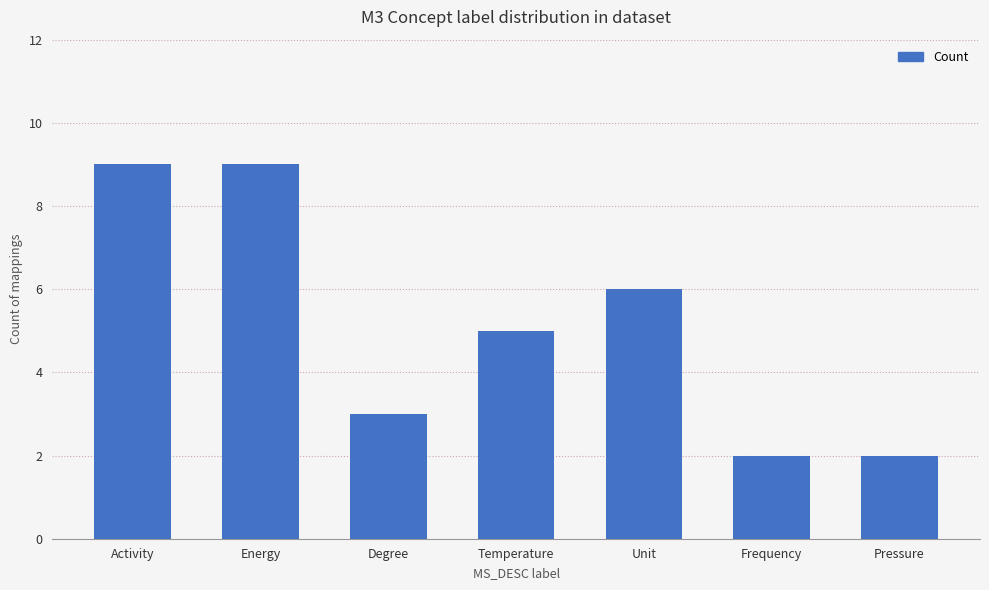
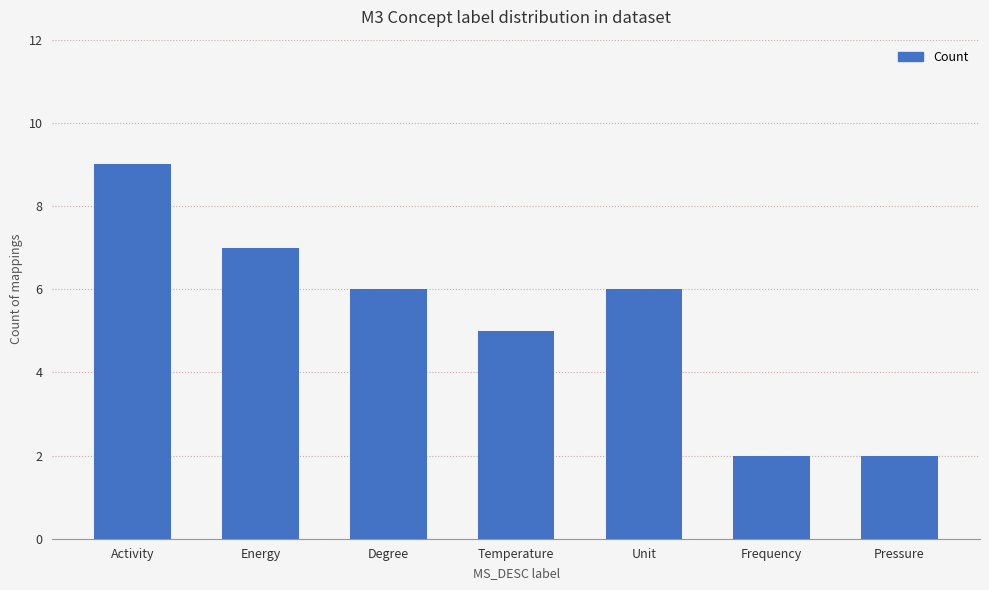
Energy: 9 -> 7
Degree: 3 -> 6
